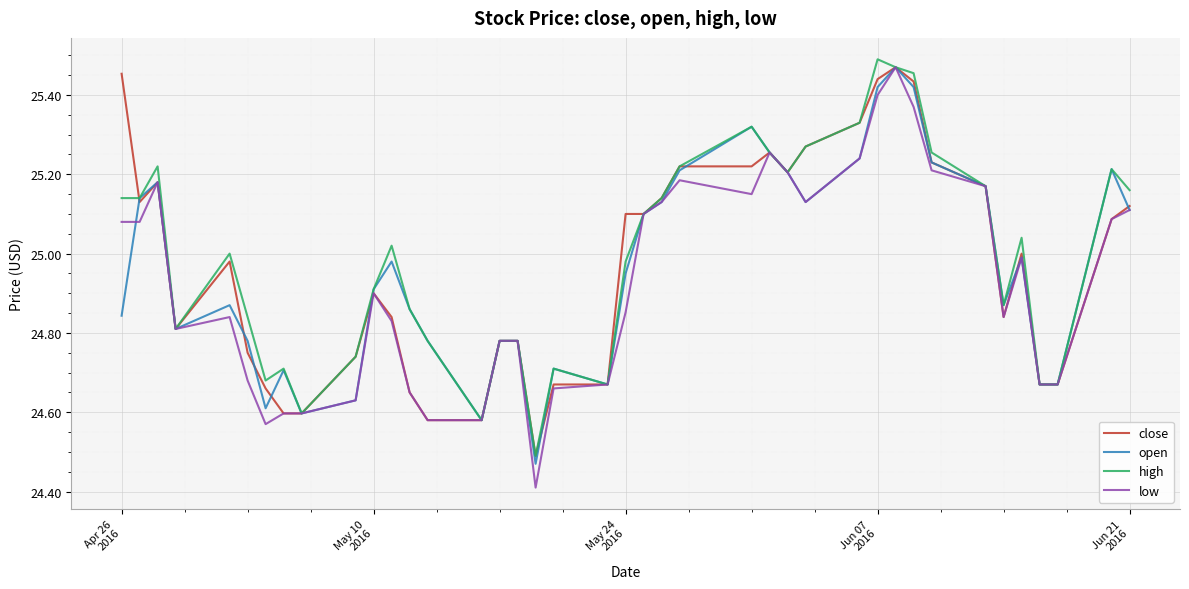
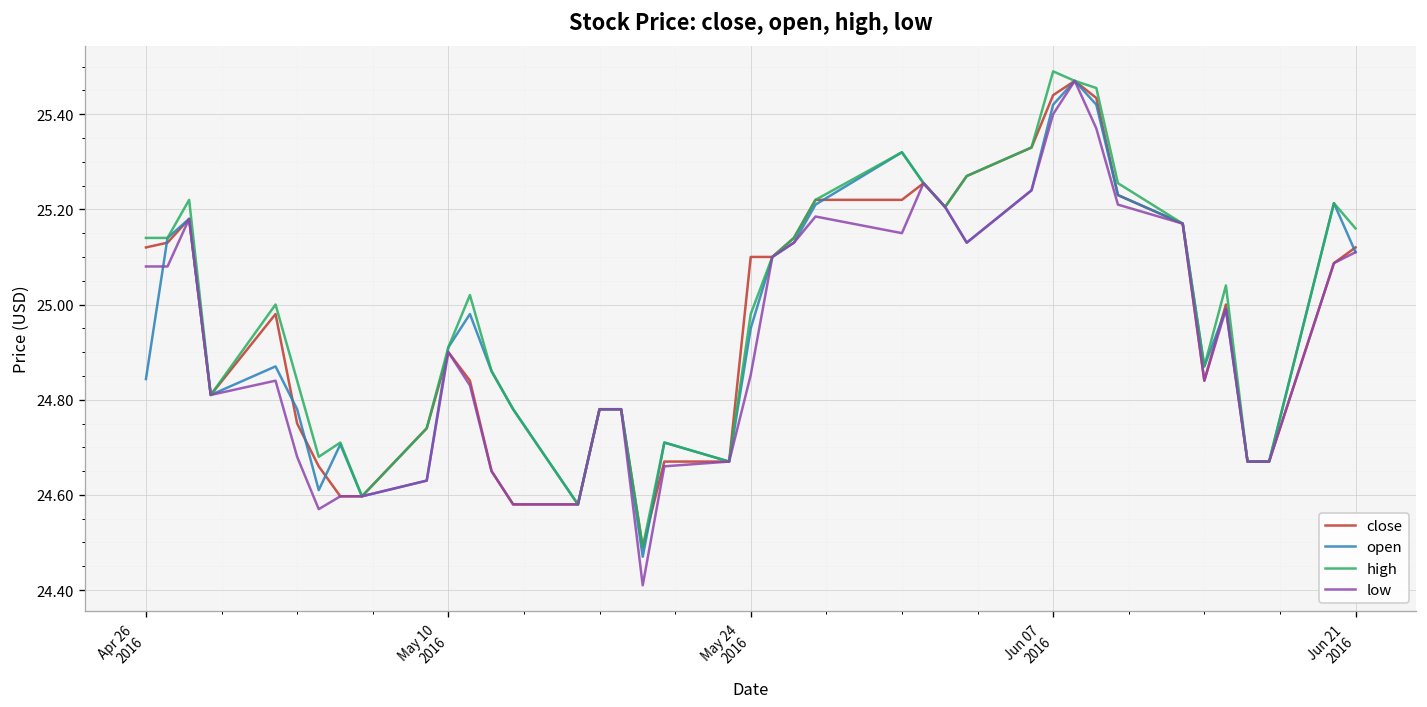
close, Apr 26 2016: 25.45 -> 25.12
